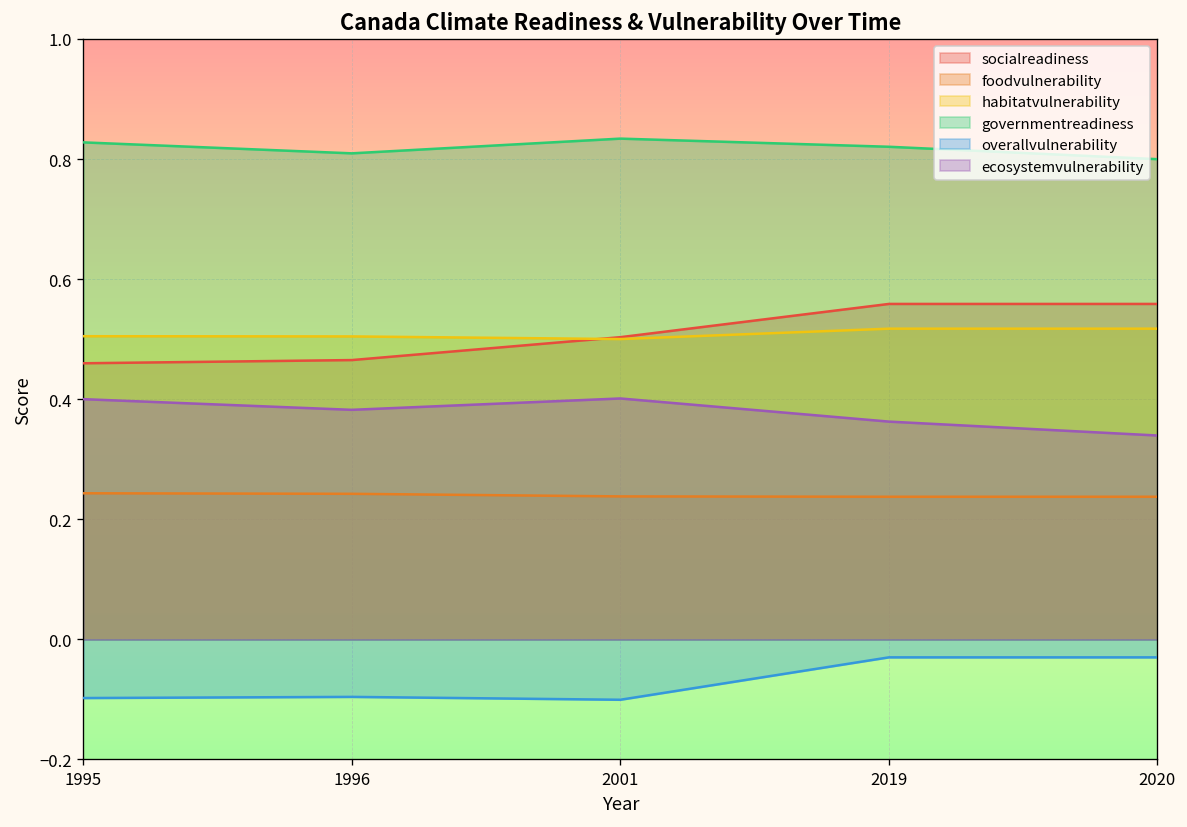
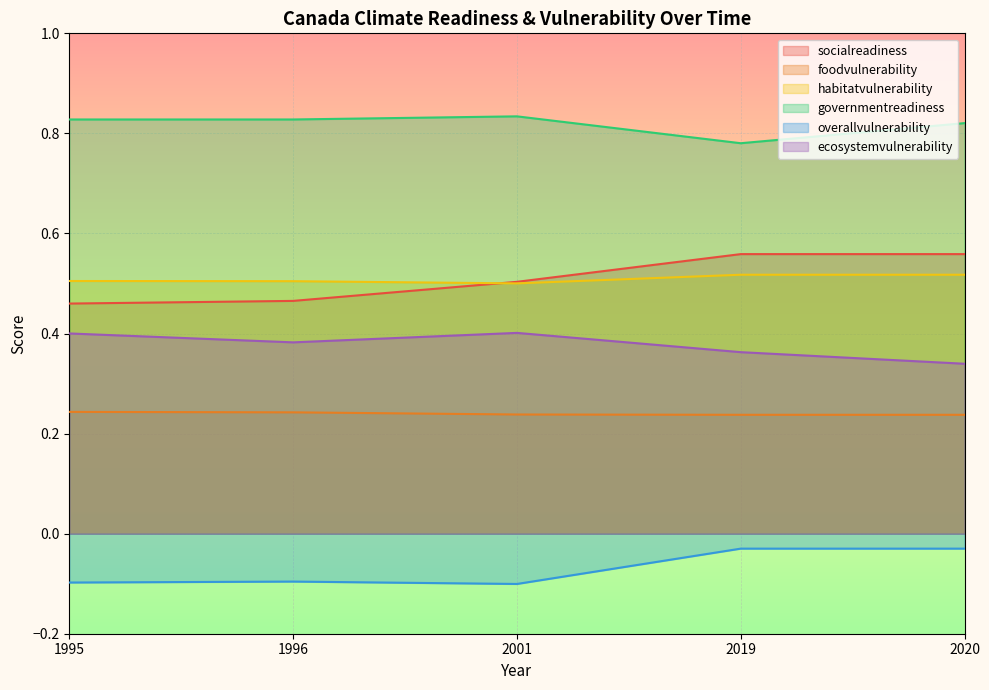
governmentreadiness, 1996: 0.81 -> 0.83
governmentreadiness, 2019: 0.82 -> 0.78
governmentreadiness, 2020: 0.80 -> 0.82
